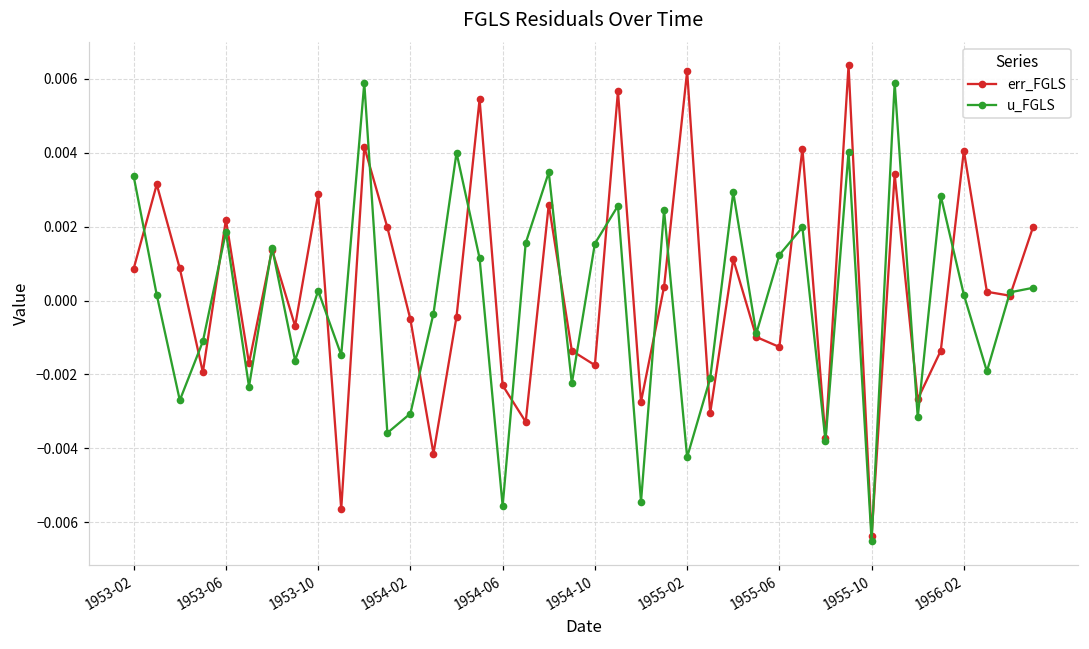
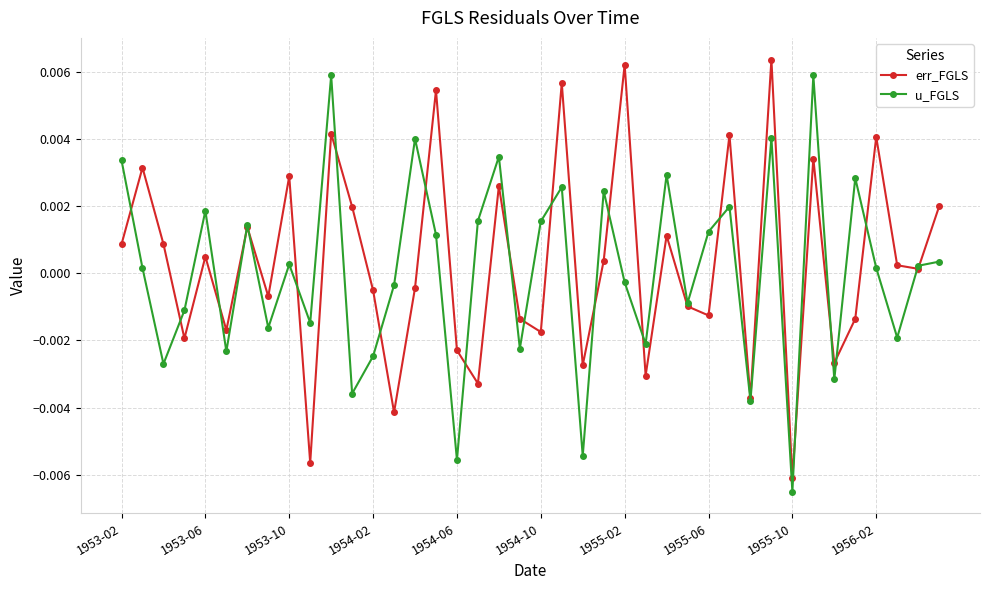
err_FGLS, 1953-06: 0.0022 -> 0.0005
u_FGLS, 1954-02: -0.0031 -> -0.0025
u_FGLS, 1955-02: -0.0042 -> -0.0003
err_FGLS, 1955-10: -0.0064 -> -0.0061
